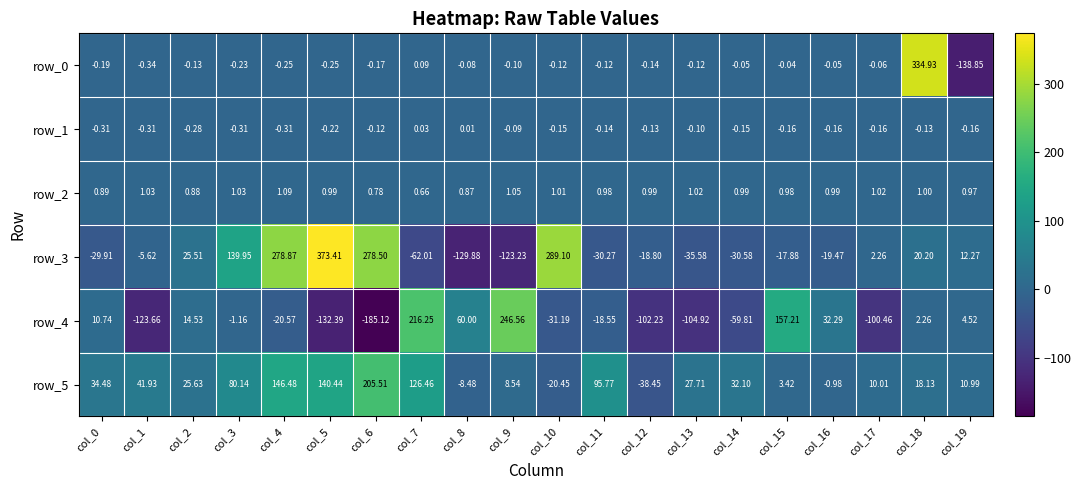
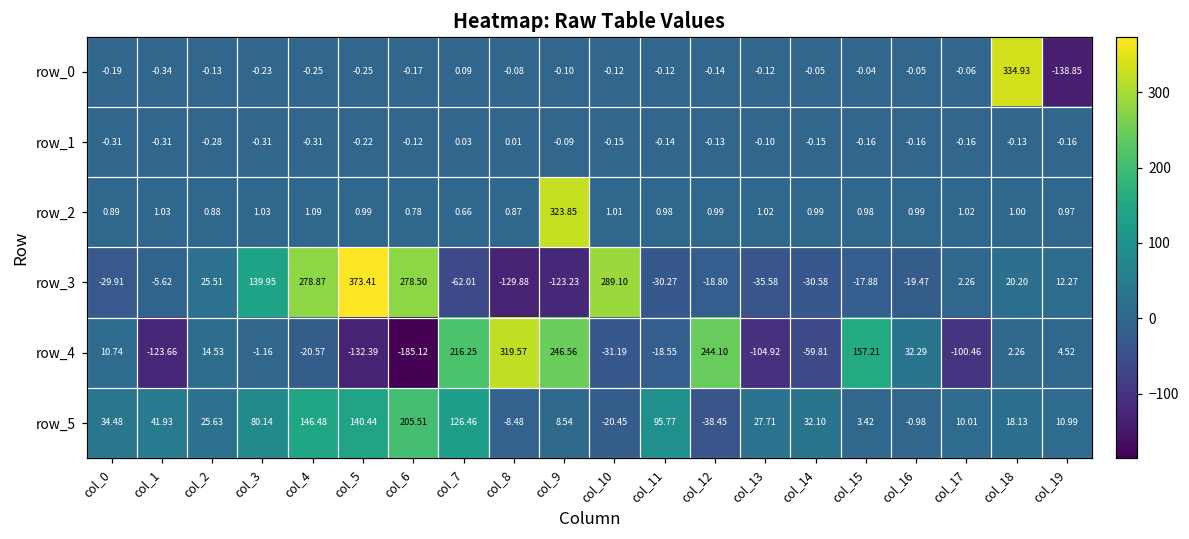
row_2, col_9: 1.05 -> 323.85
row_4, col_8: 60.00 -> 319.57
row_4, col_12: -102.23 -> 244.10
